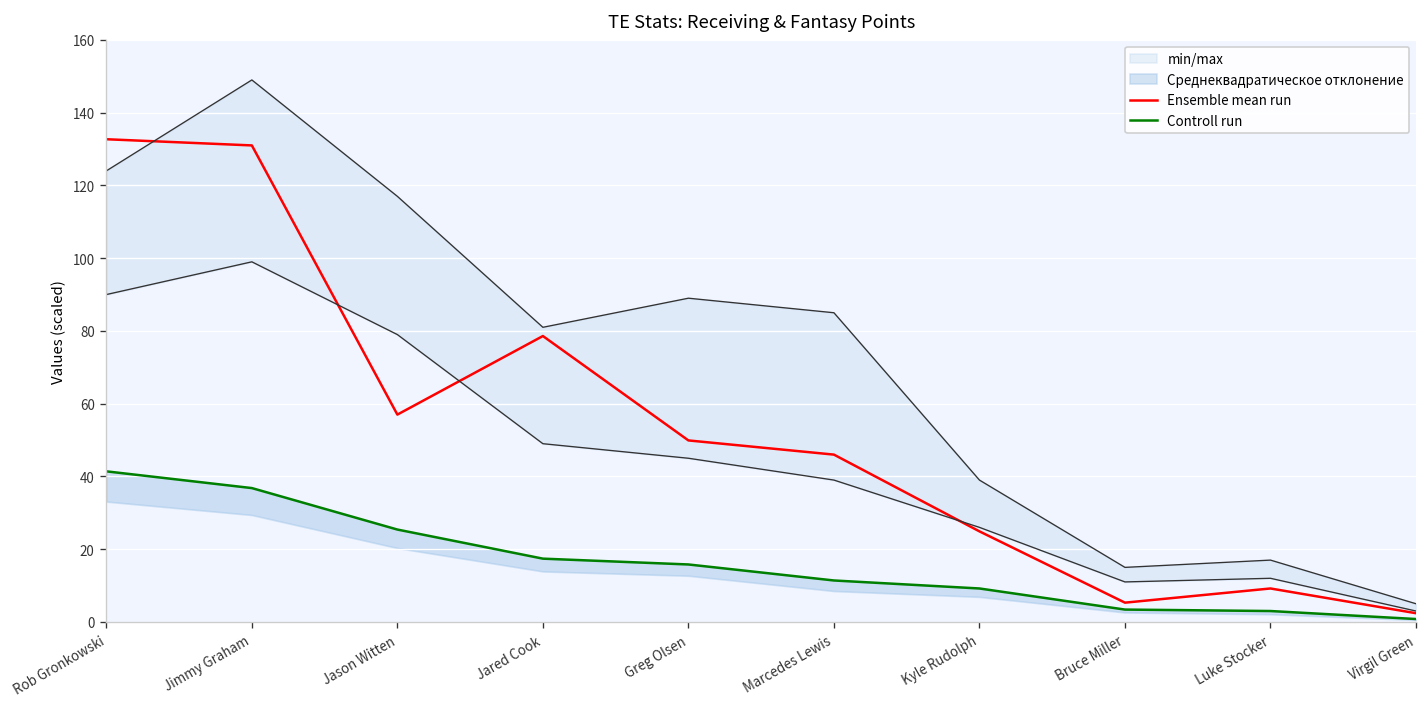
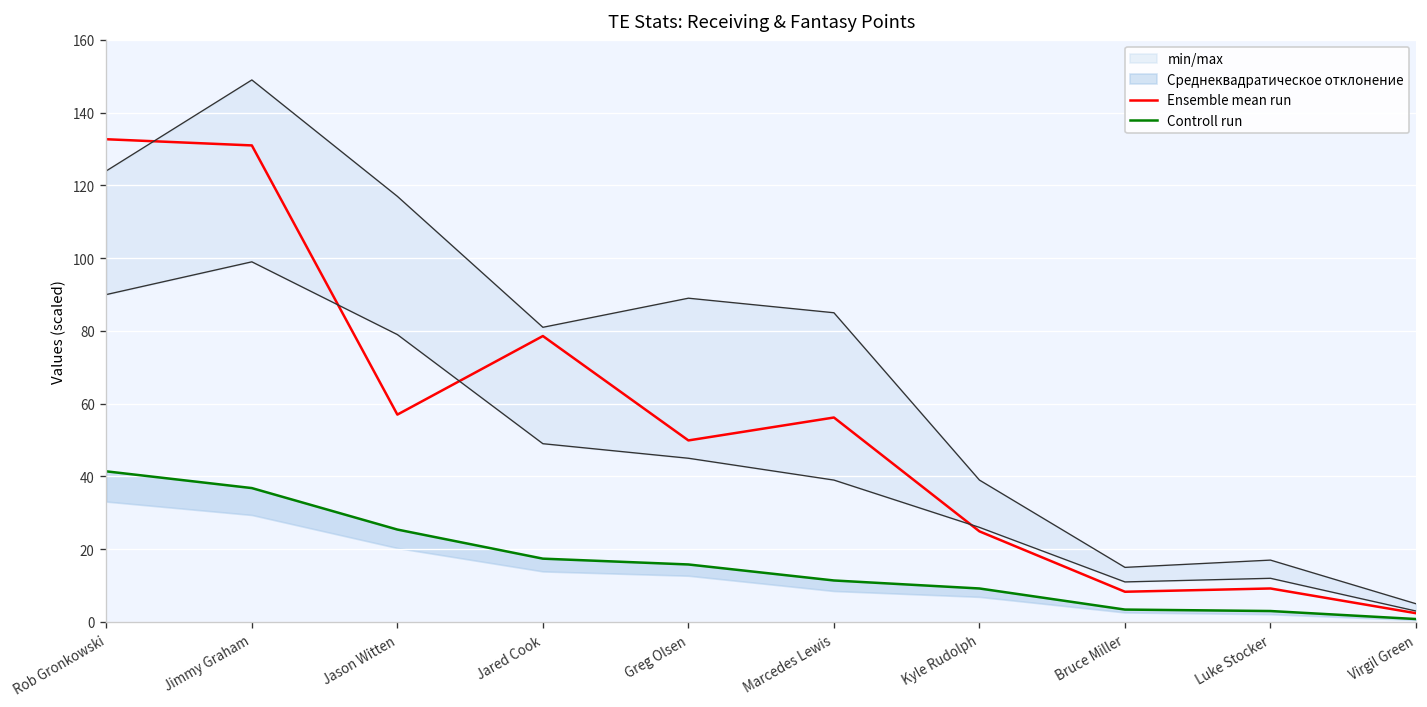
Ensemble mean run, Marcedes Lewis: 46 -> 56
Ensemble mean run, Bruce Miller: 5 -> 8
